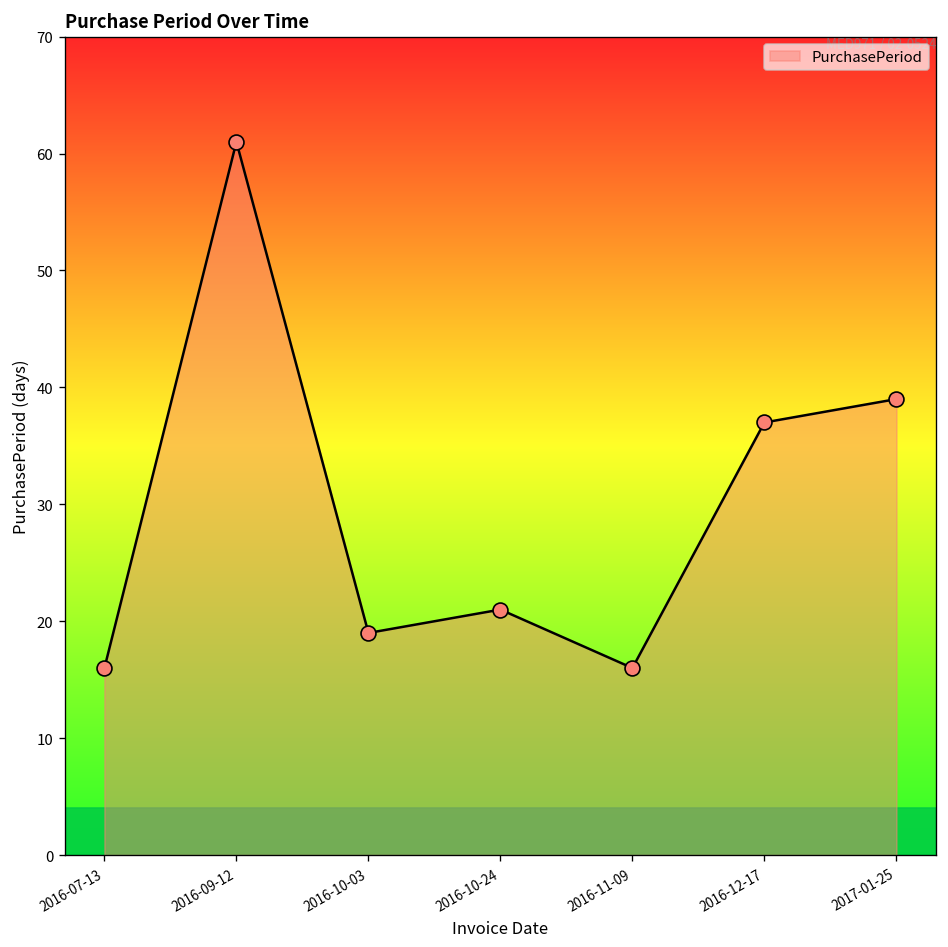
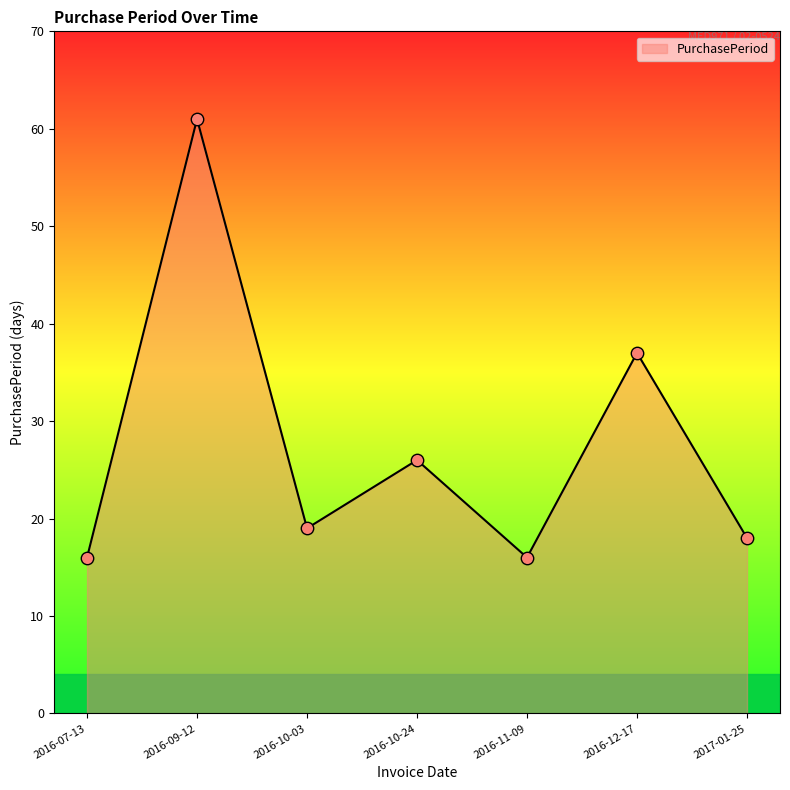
2016-10-24: 21 -> 26
2017-01-25: 39 -> 18
